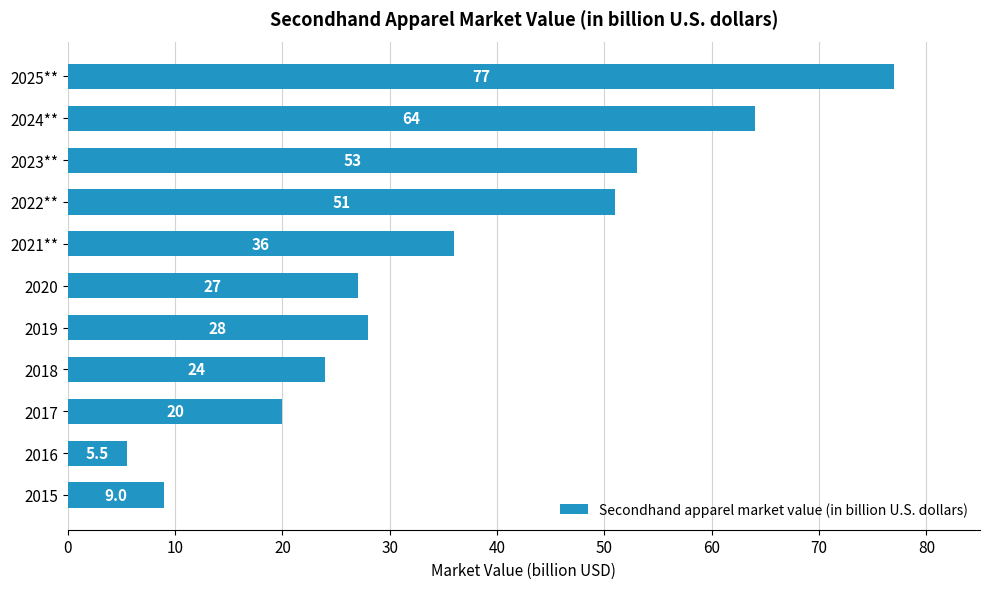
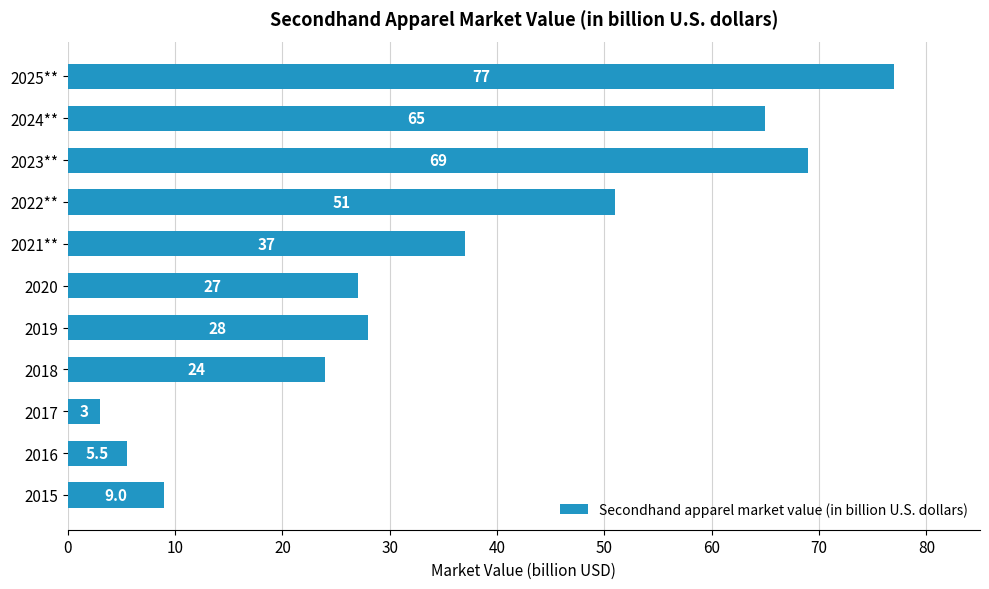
2024**: 64 -> 65
2023**: 53 -> 69
2021**: 36 -> 37
2017: 20 -> 3
